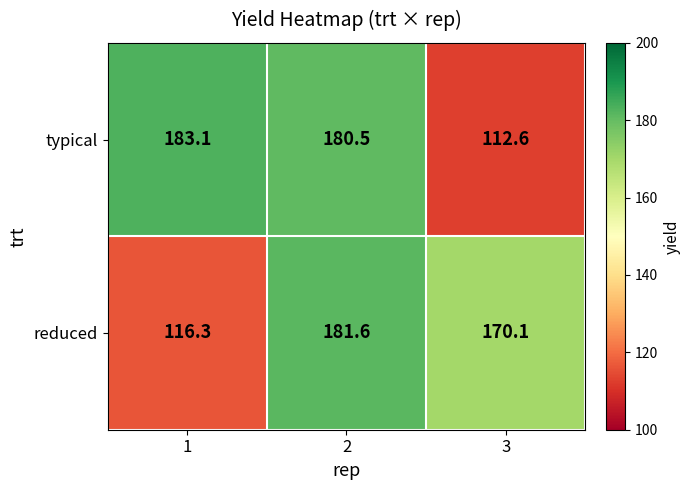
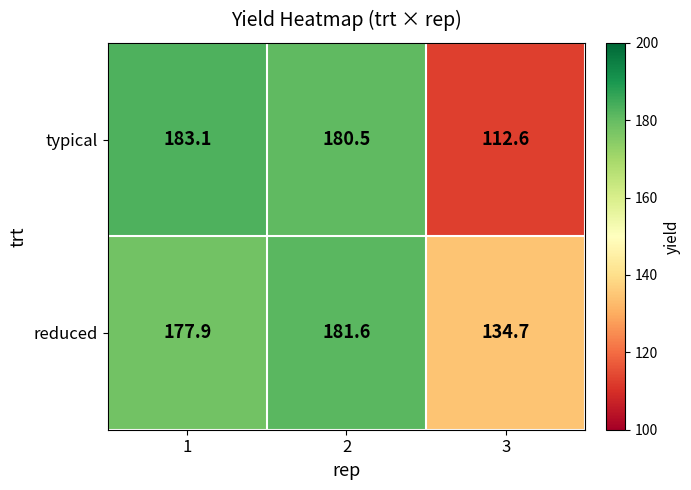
reduced, 1: 116.3 -> 177.9
reduced, 3: 170.1 -> 134.7
